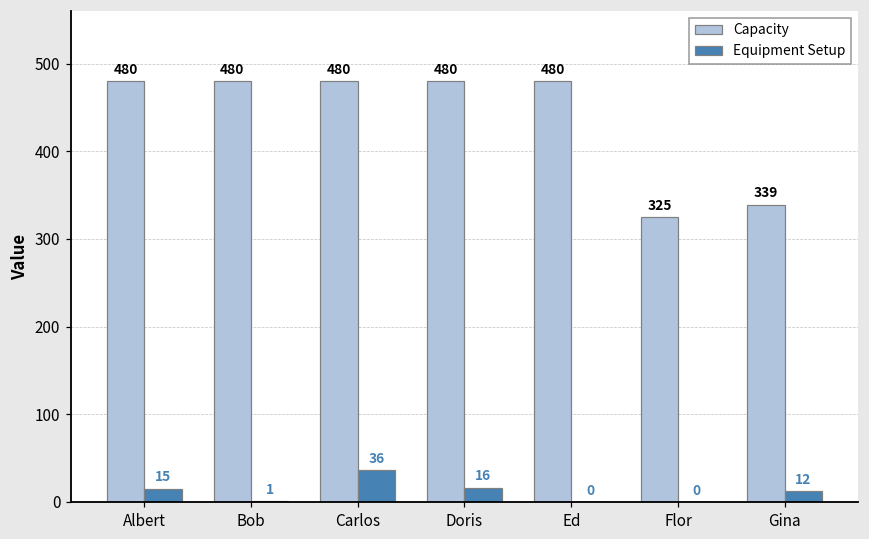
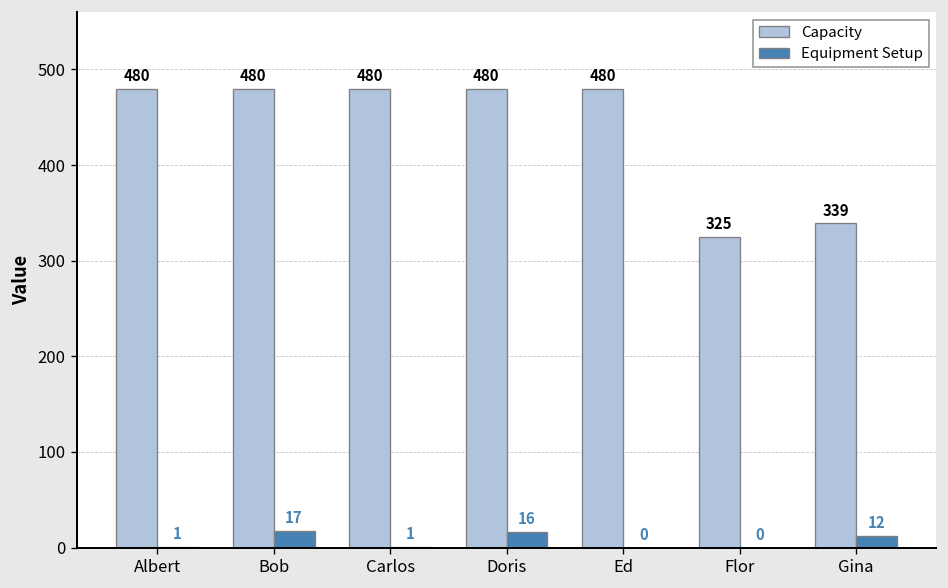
Equipment Setup, Albert: 15 -> 1
Equipment Setup, Bob: 1 -> 17
Equipment Setup, Carlos: 36 -> 1
